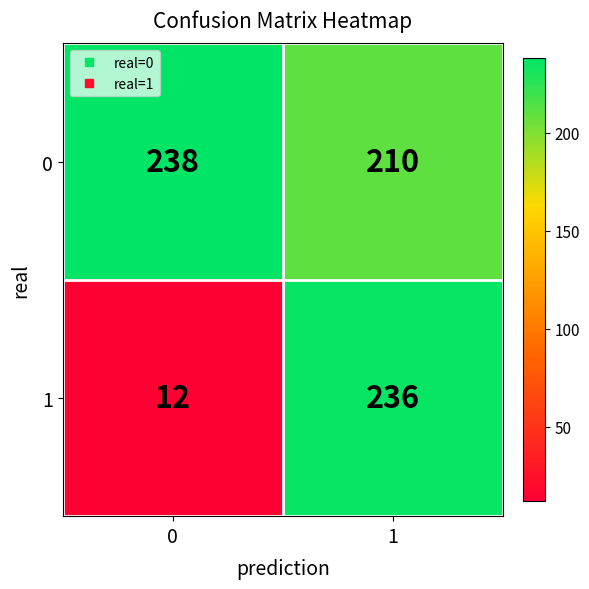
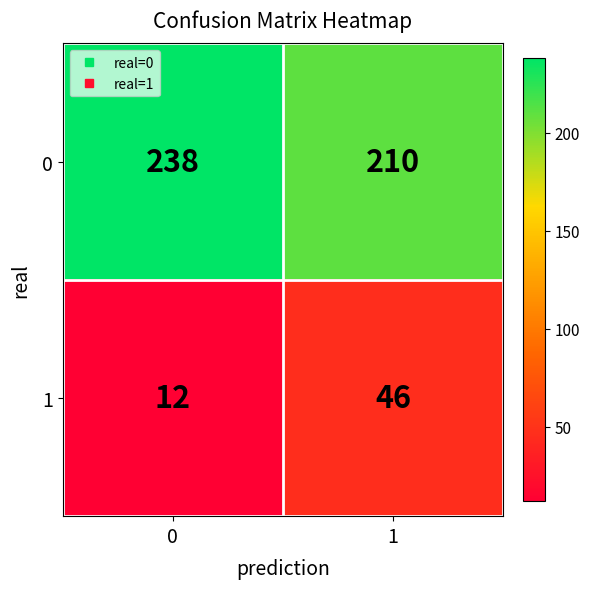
1, 1: 236 -> 46
